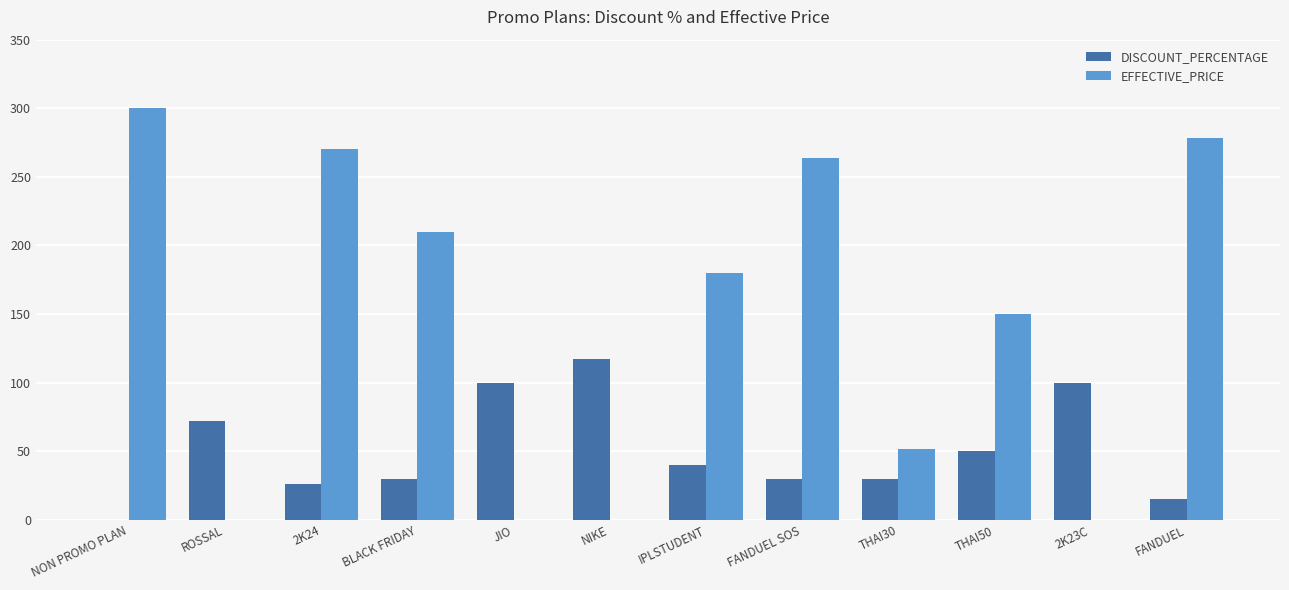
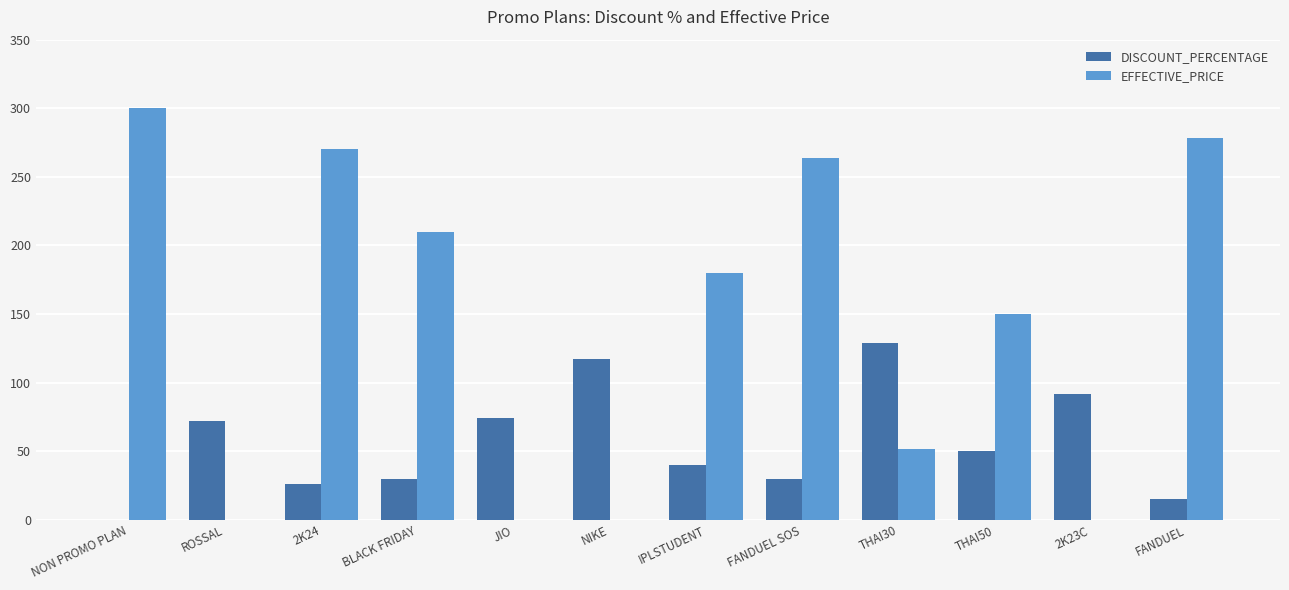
DISCOUNT_PERCENTAGE, JIO: 100 -> 74
DISCOUNT_PERCENTAGE, THAI30: 30 -> 129
DISCOUNT_PERCENTAGE, 2K23C: 100 -> 92
